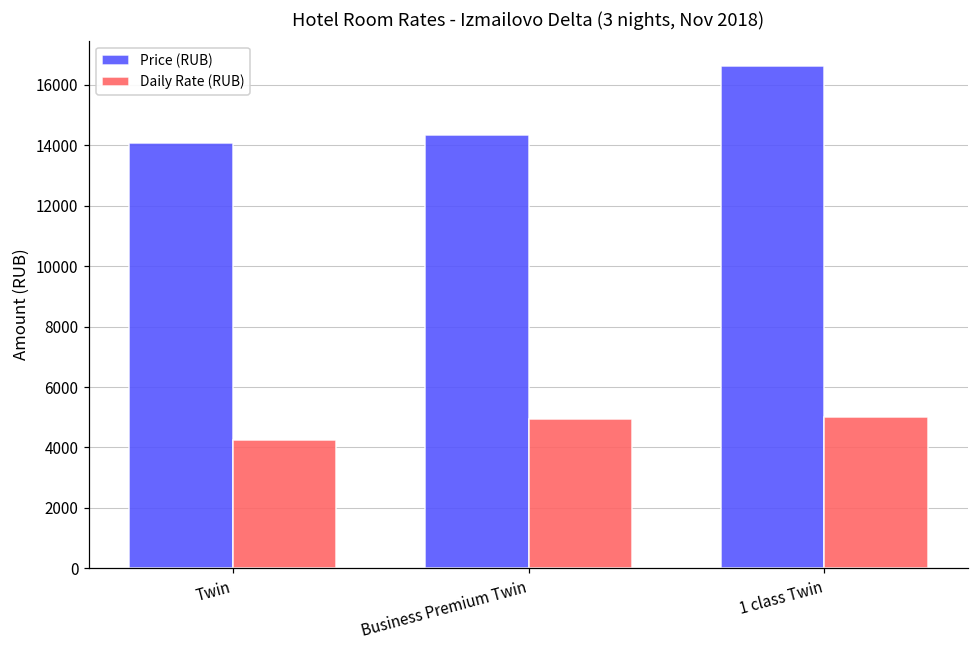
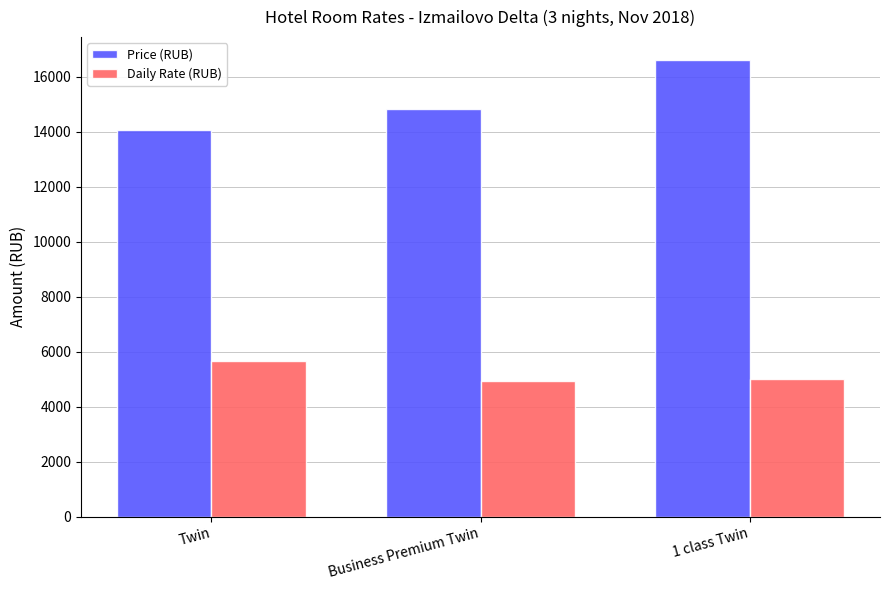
Daily Rate (RUB), Twin: 4200 -> 5700
Price (RUB), Business Premium Twin: 14300 -> 14800
